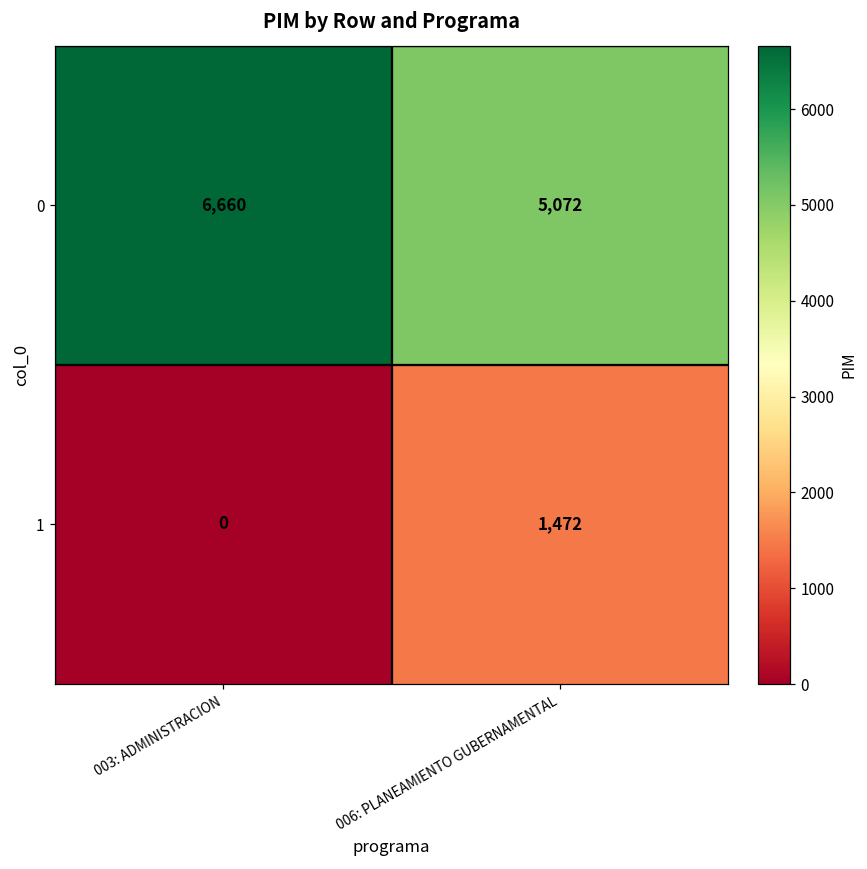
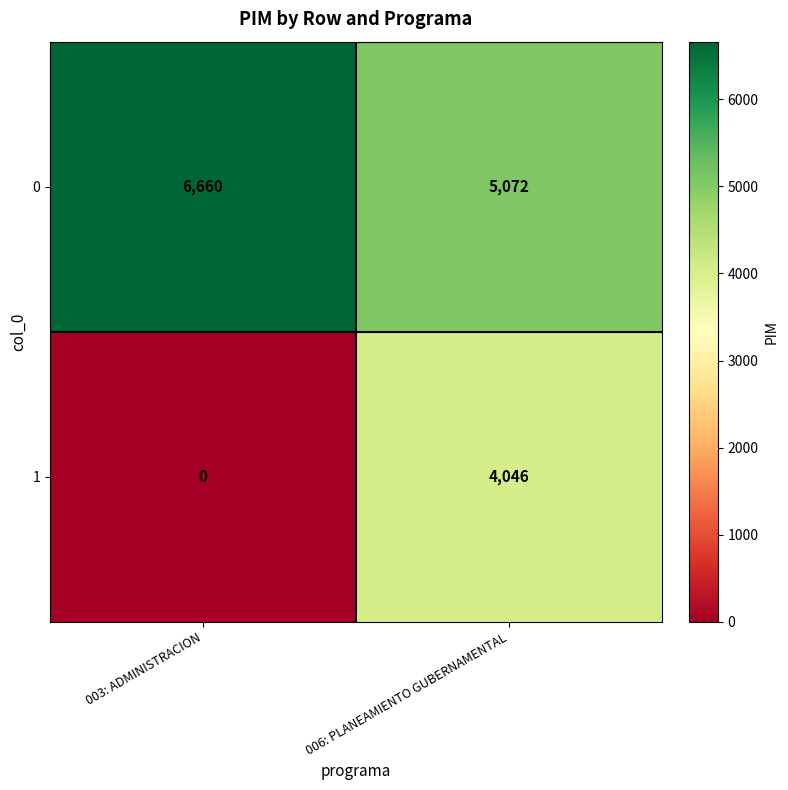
1, 006: PLANEAMIENTO GUBERNAMENTAL: 1,472 -> 4,046
